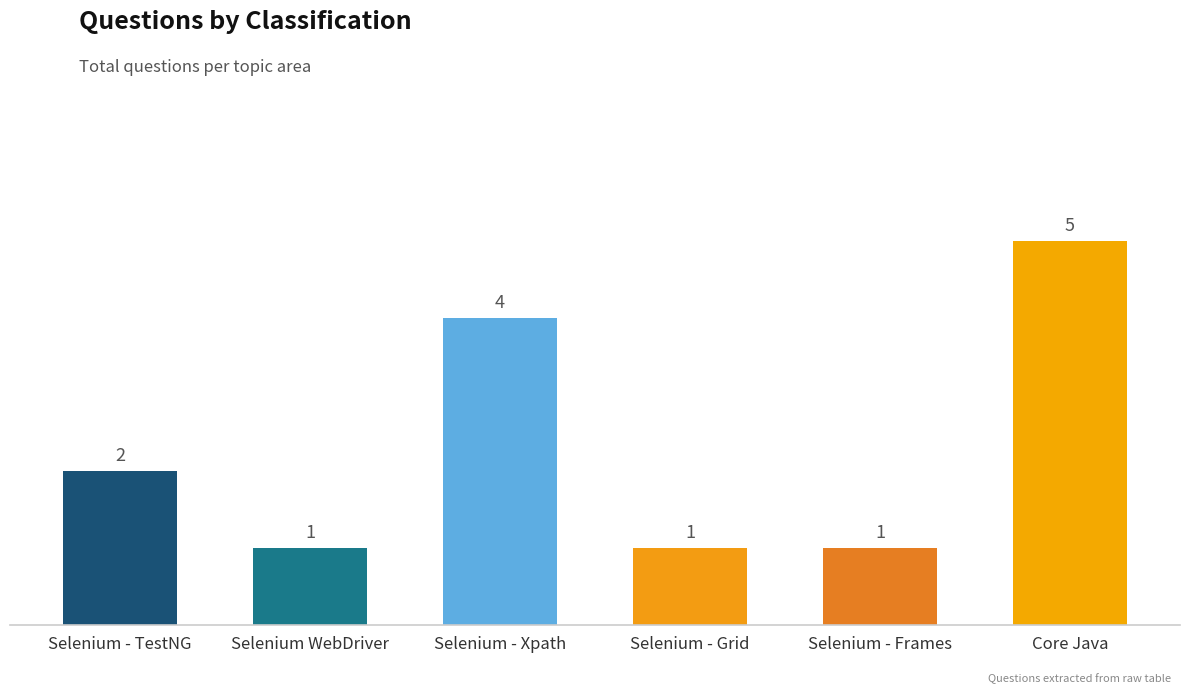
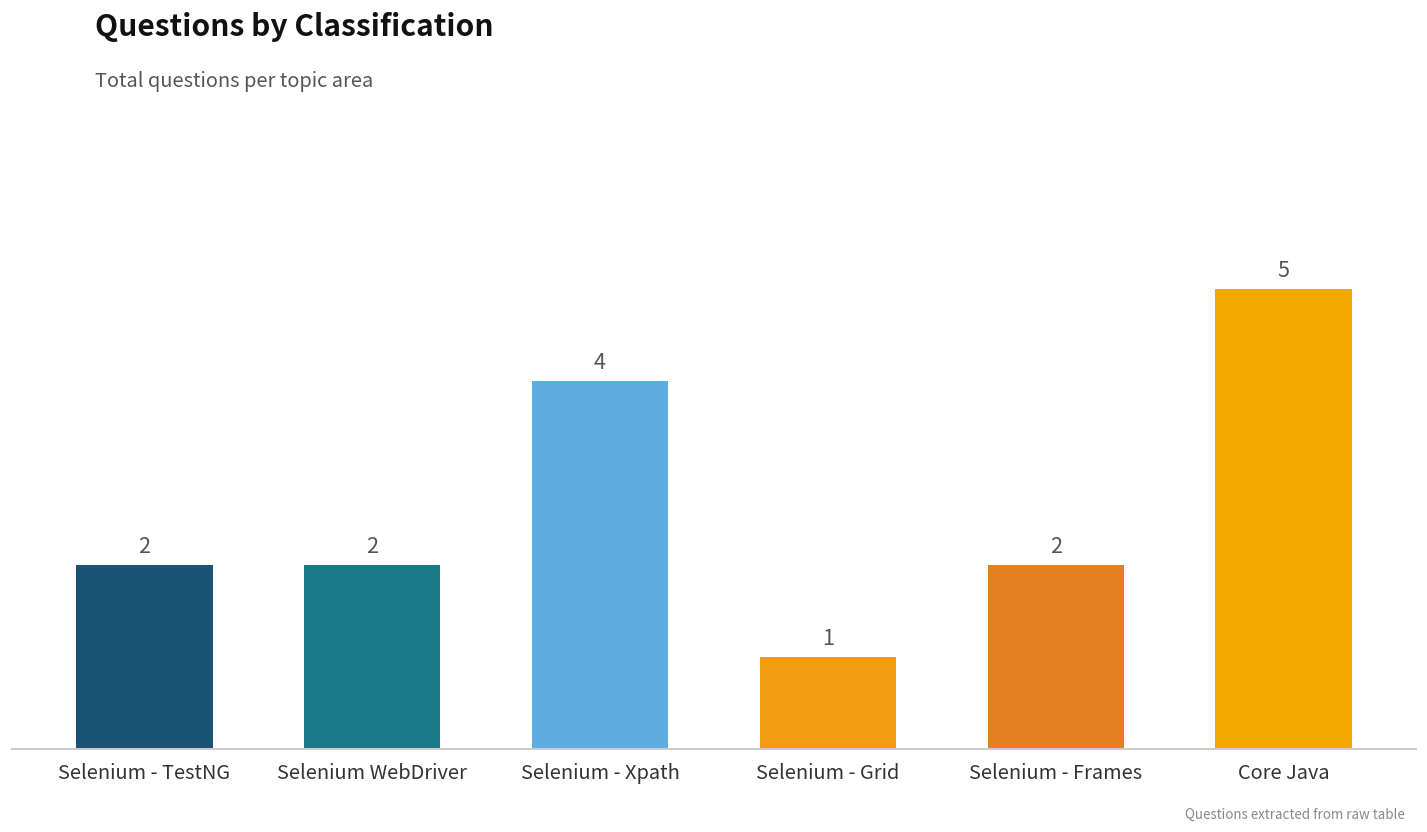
Selenium WebDriver: 1 -> 2
Selenium - Frames: 1 -> 2
